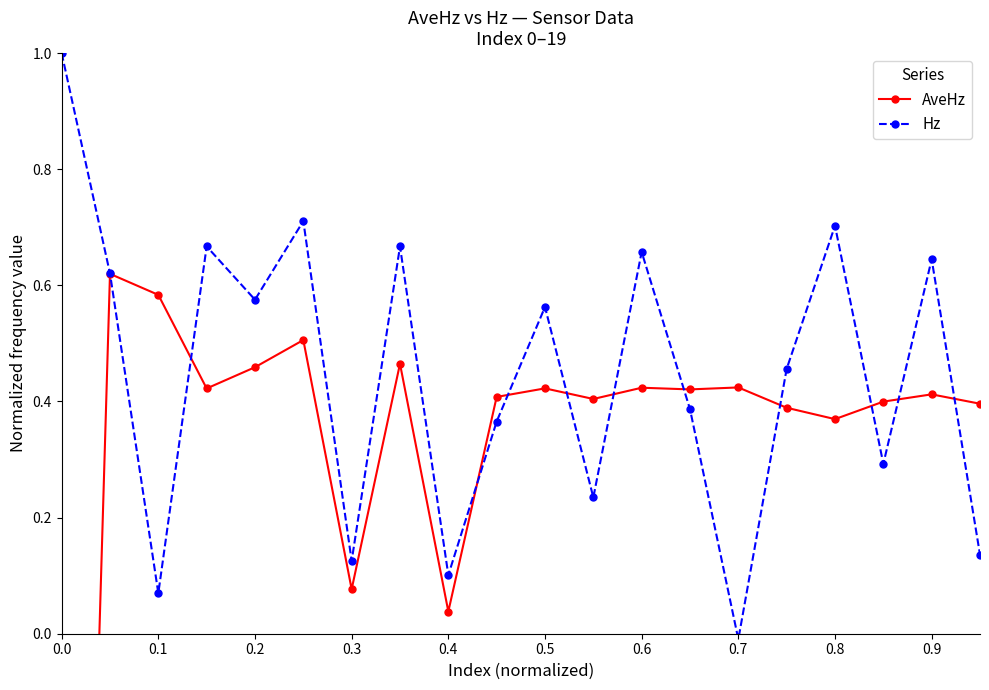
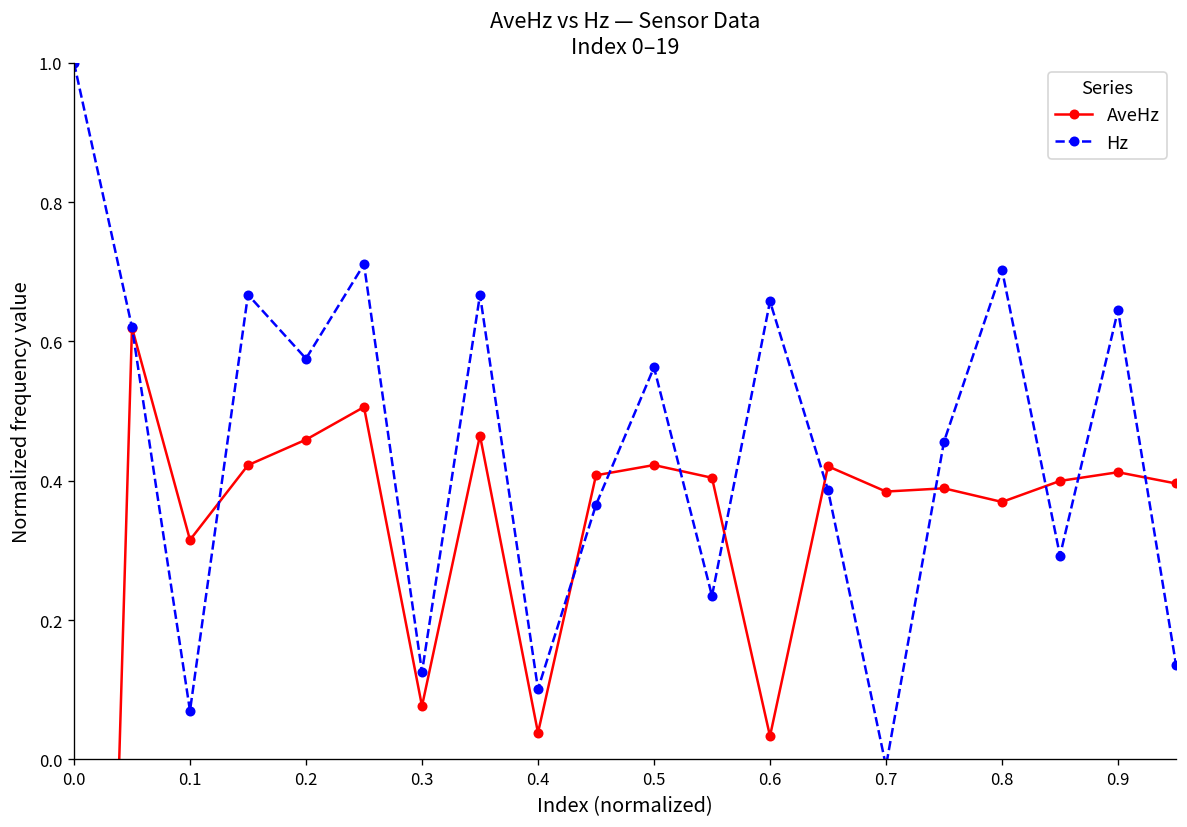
AveHz, 0.1: 0.58 -> 0.32
AveHz, 0.6: 0.42 -> 0.03
AveHz, 0.7: 0.42 -> 0.38
